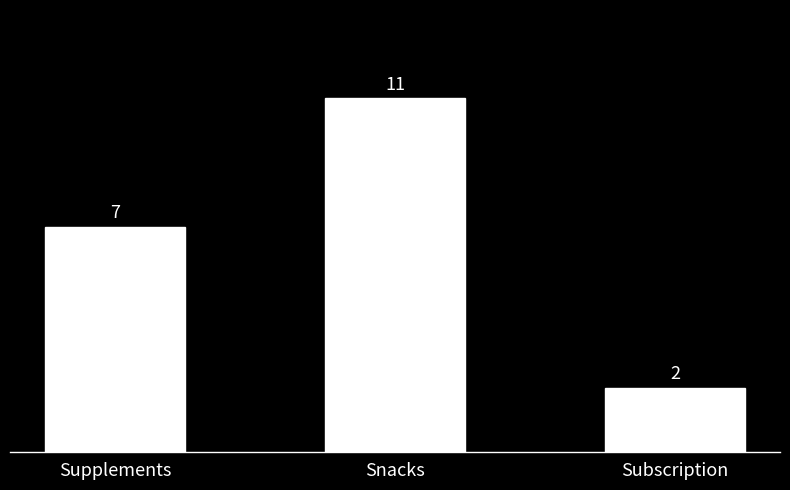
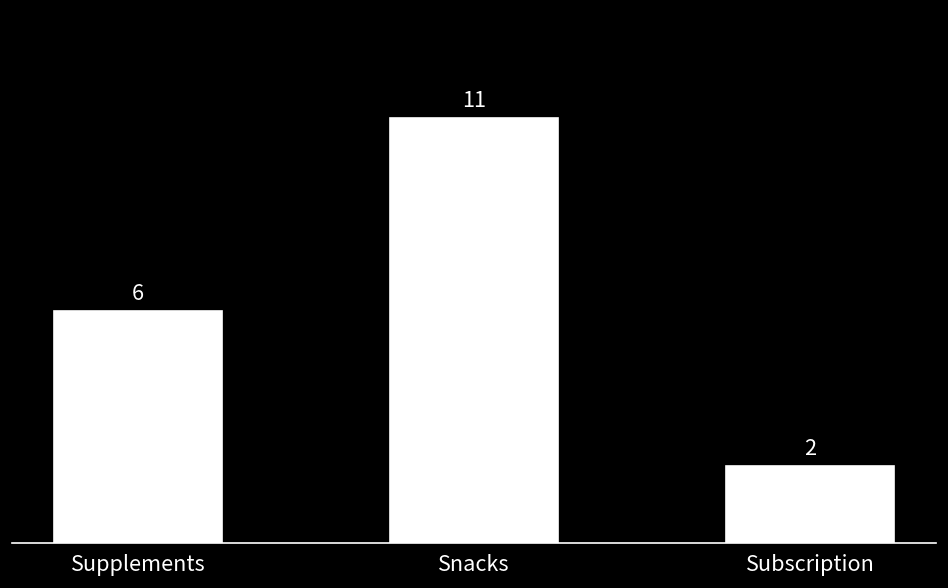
Supplements: 7 -> 6
